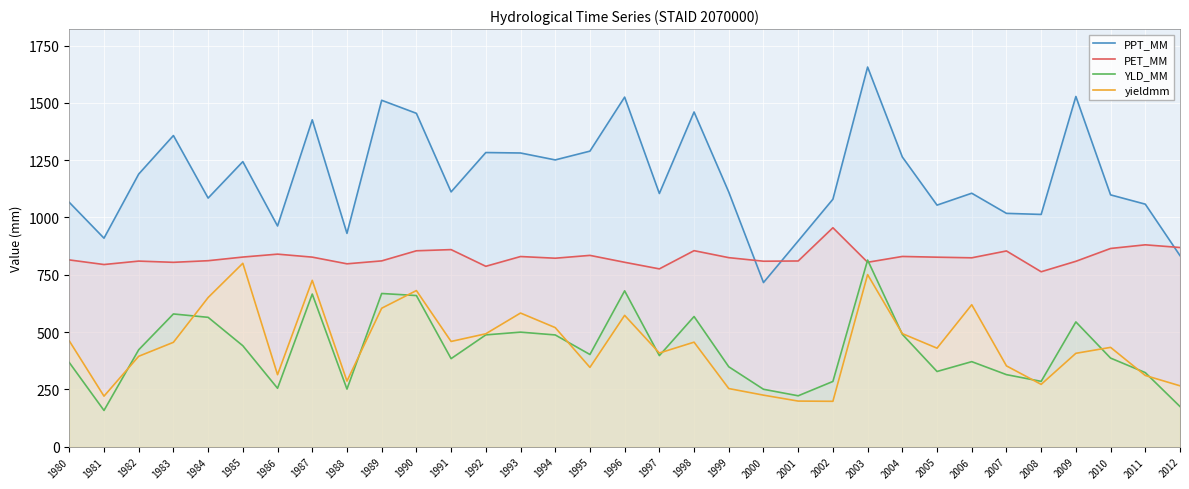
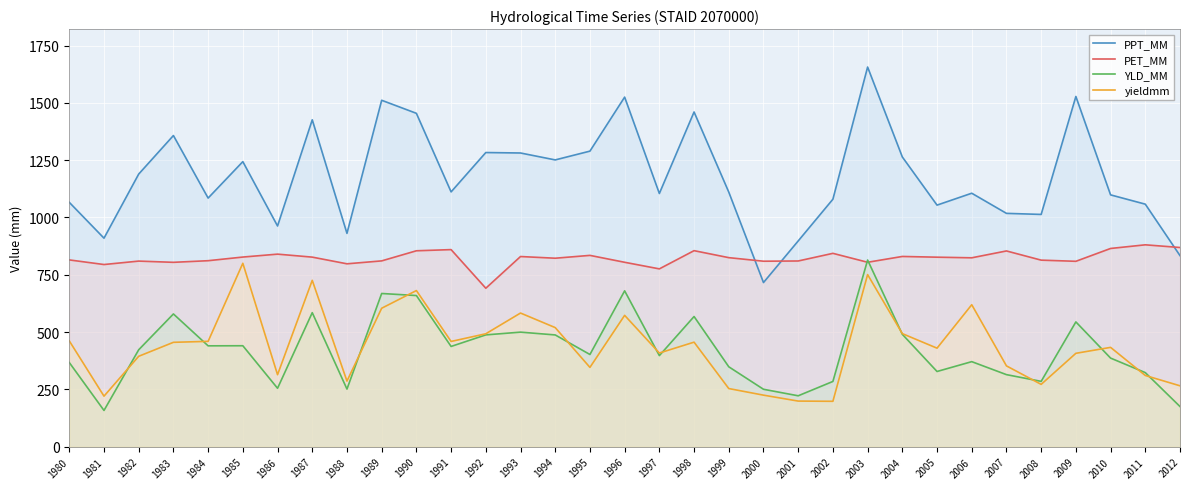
YLD_MM, 1984: 560 -> 440
yieldmm, 1984: 650 -> 460
YLD_MM, 1987: 670 -> 580
YLD_MM, 1991: 380 -> 440
PET_MM, 1992: 790 -> 690
PET_MM, 2002: 960 -> 840
PET_MM, 2008: 760 -> 810
